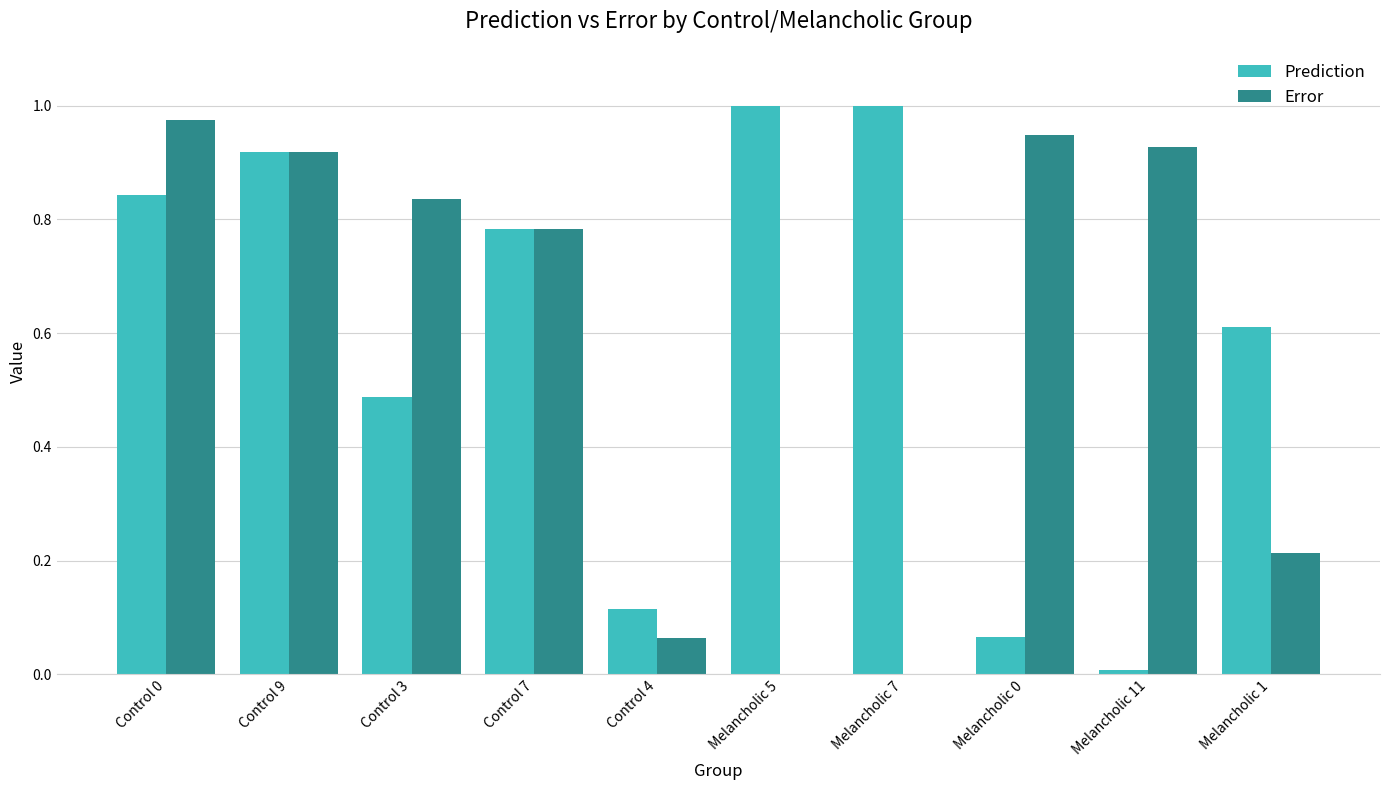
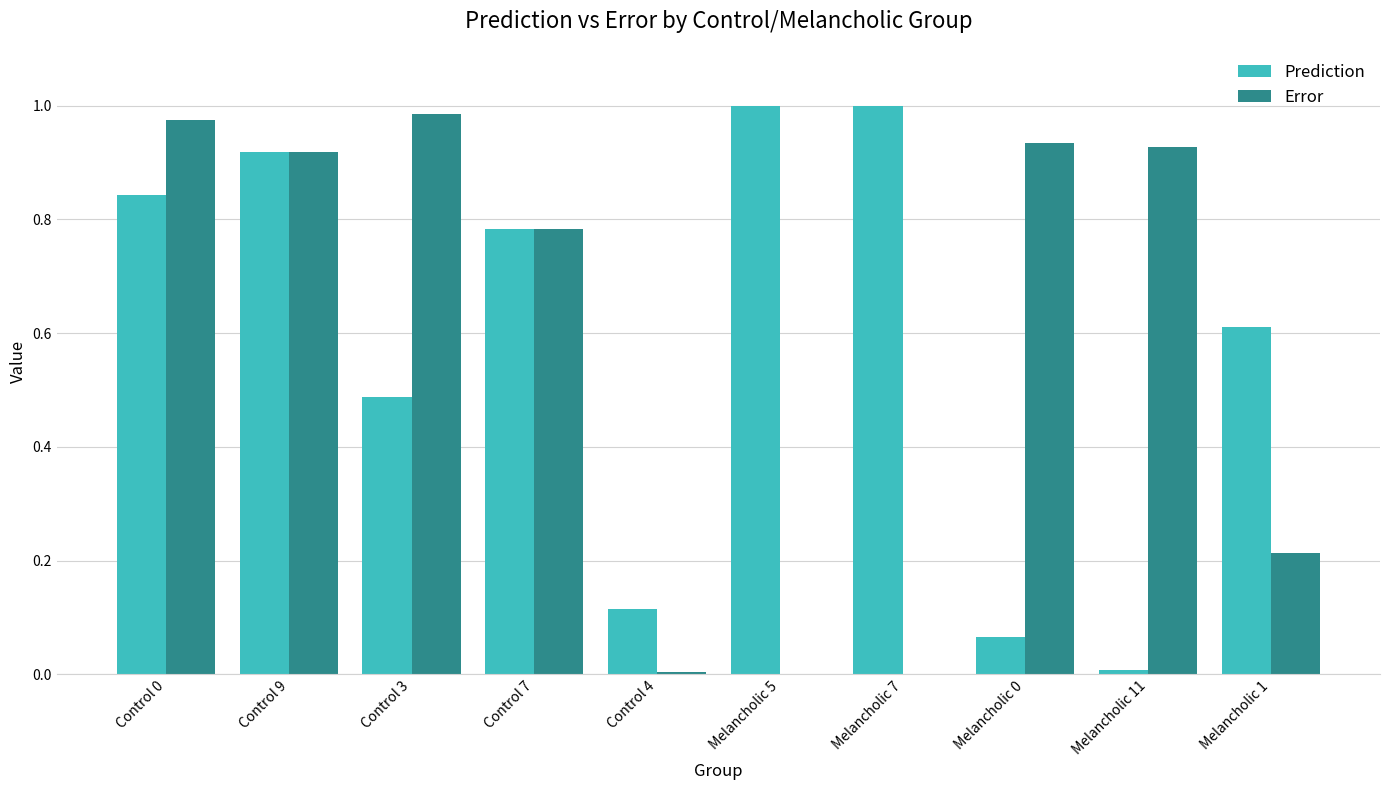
Error, Control 3: 0.84 -> 0.99
Error, Control 4: 0.06 -> 0.00
Error, Melancholic 0: 0.95 -> 0.93
